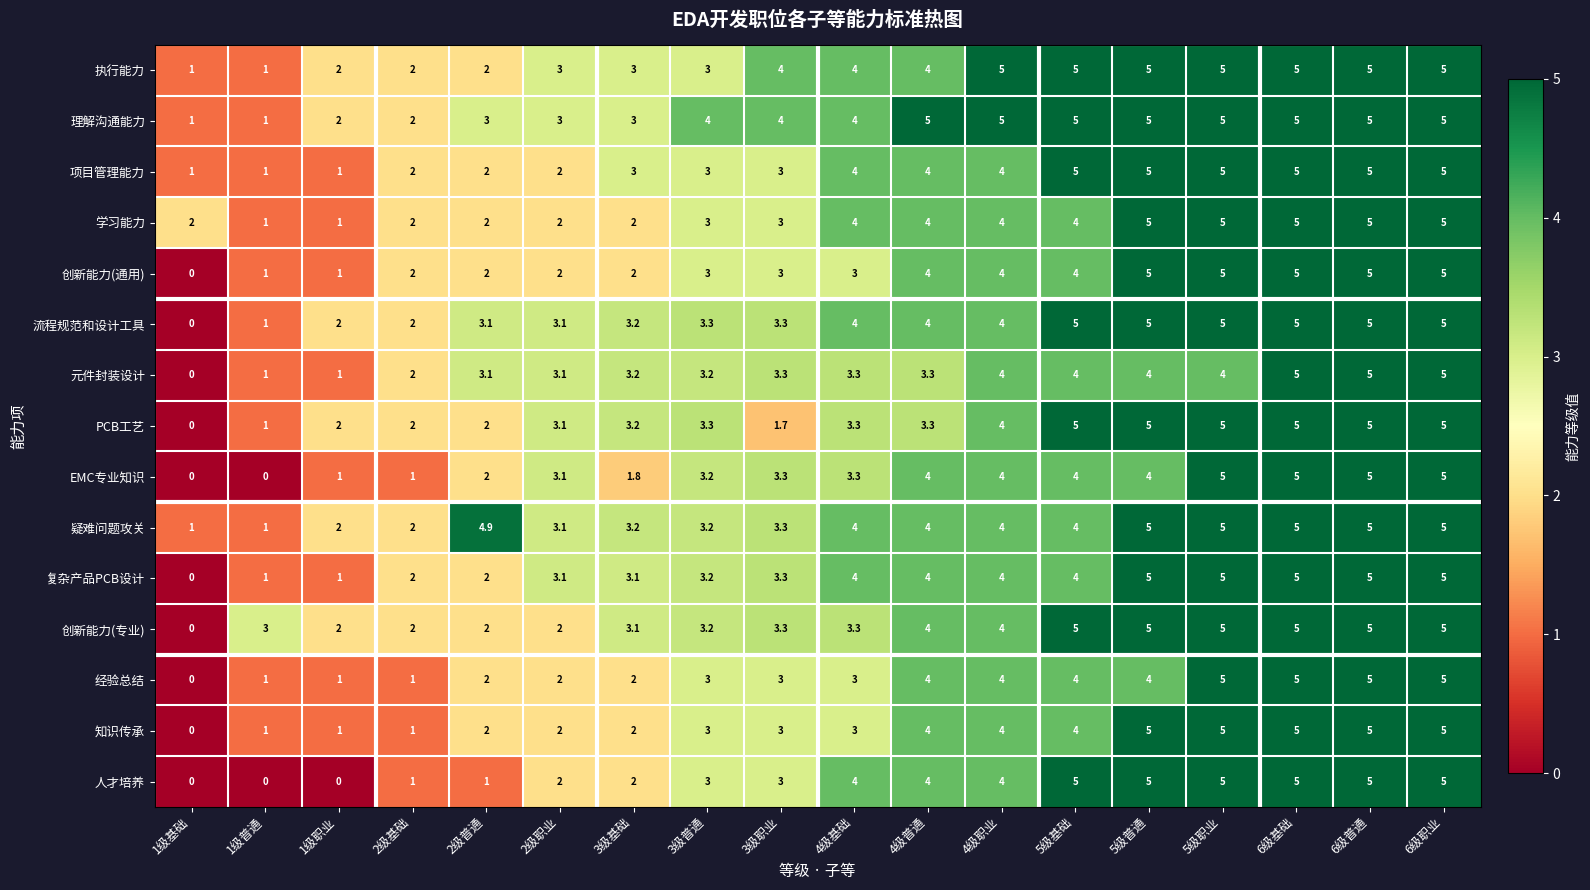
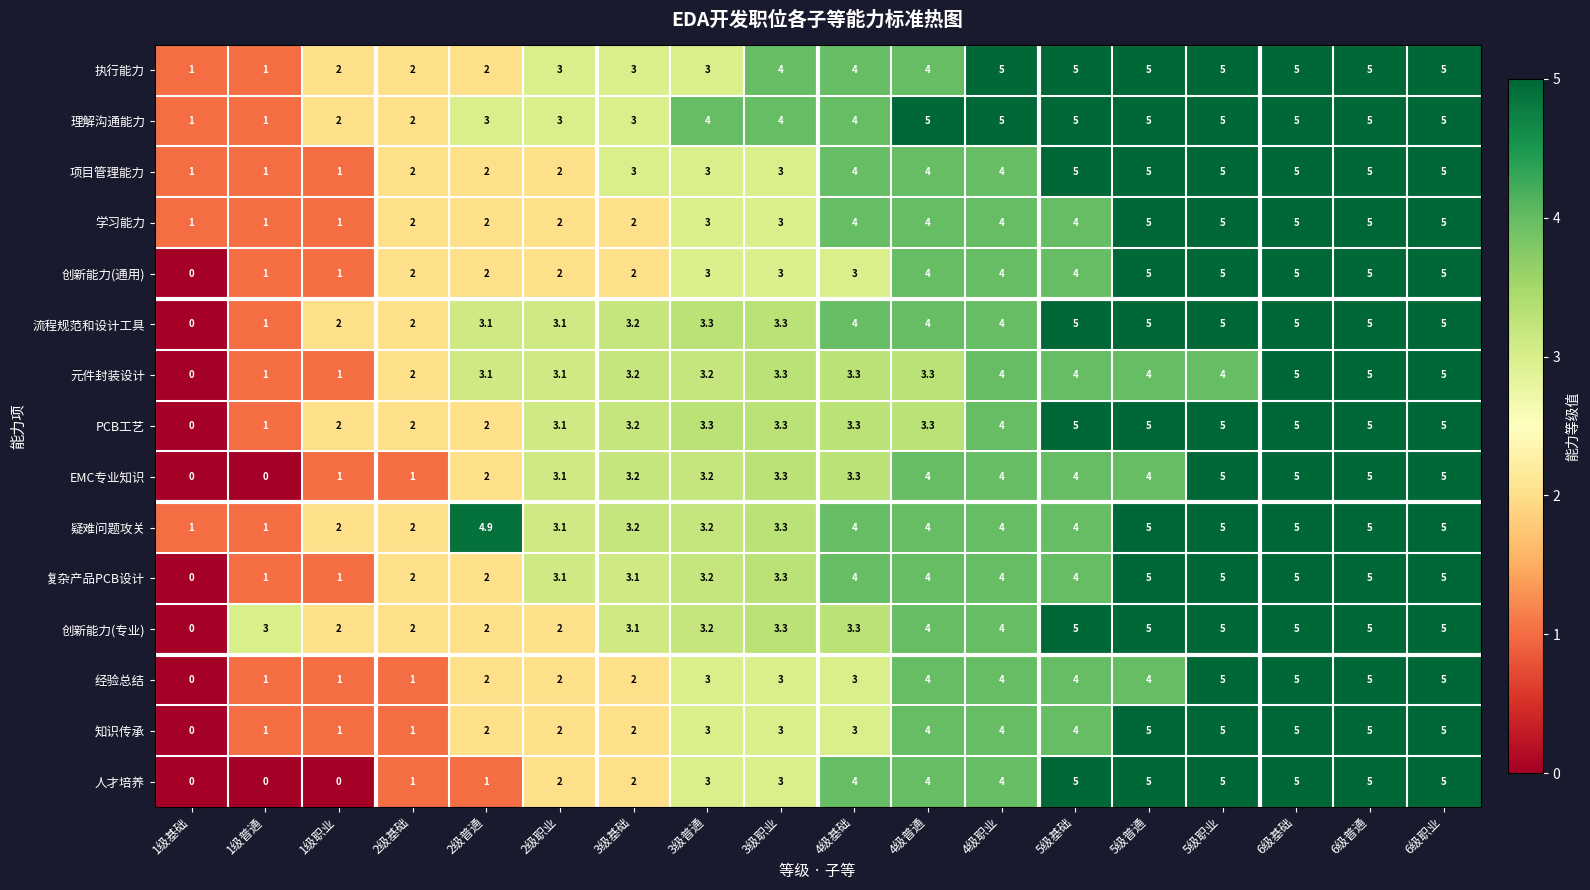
学习能力, 1级基础: 2 -> 1
PCB工艺, 3级职业: 1.7 -> 3.3
EMC专业知识, 3级基础: 1.8 -> 3.2
